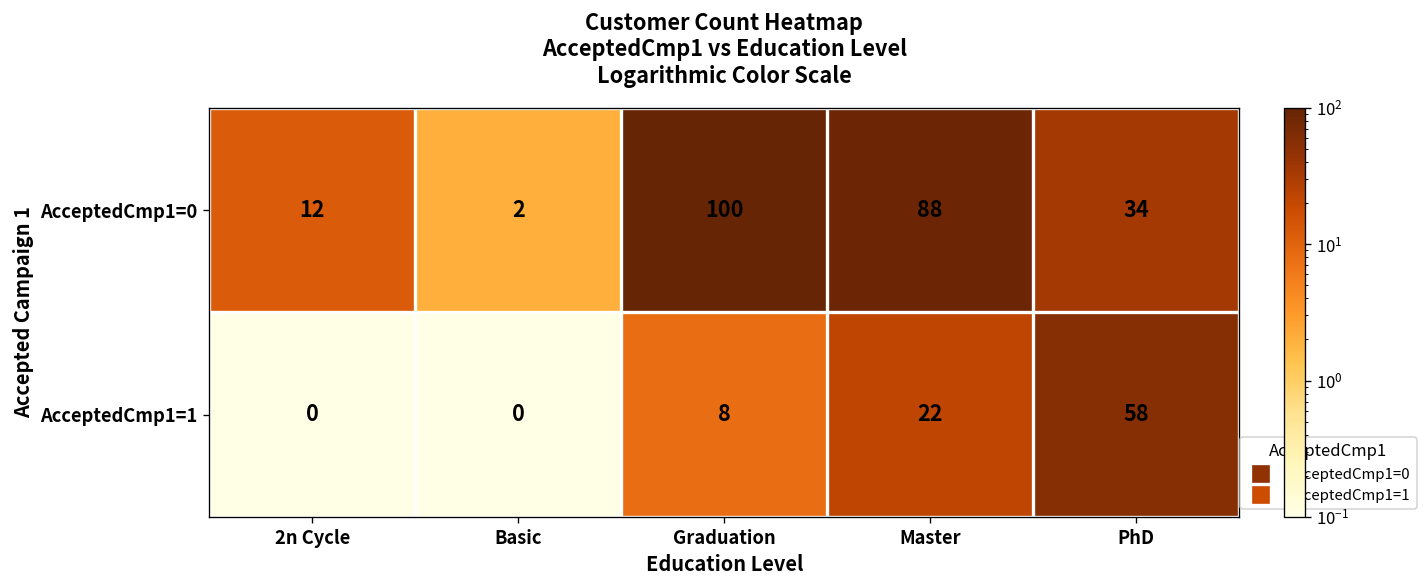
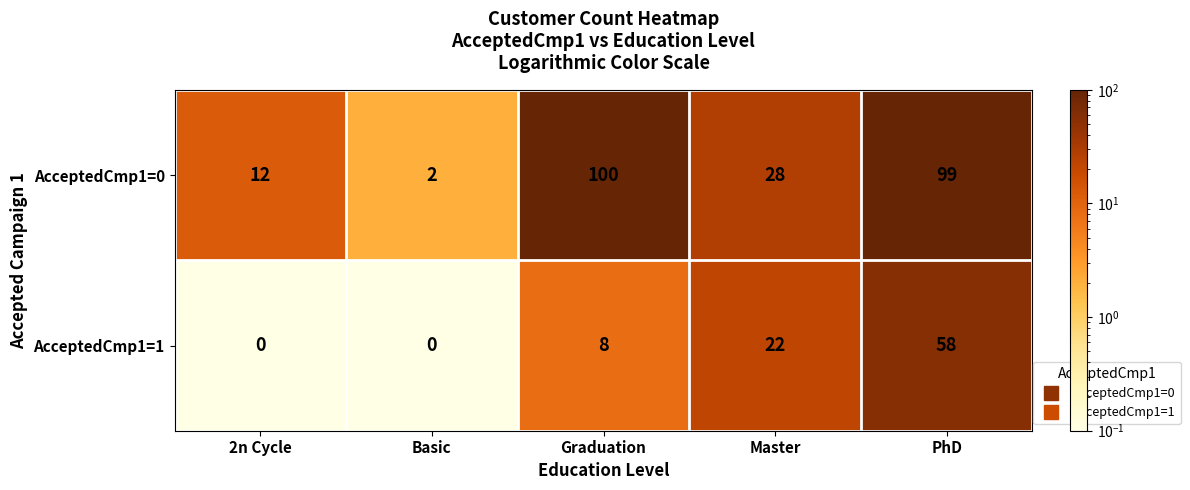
AcceptedCmp1=0, Master: 88 -> 28
AcceptedCmp1=0, PhD: 34 -> 99
